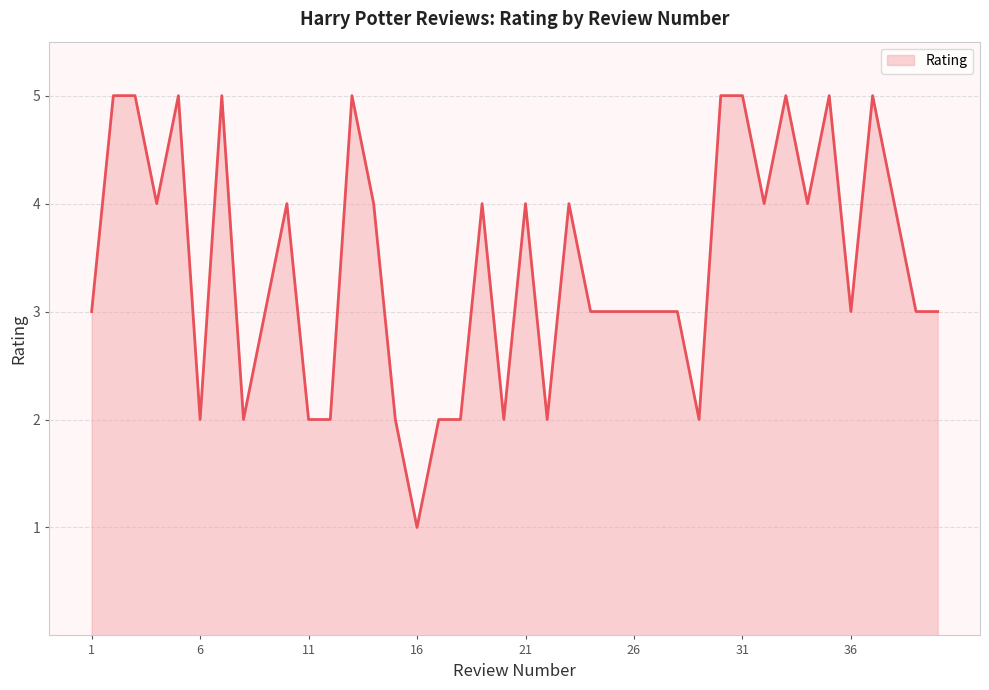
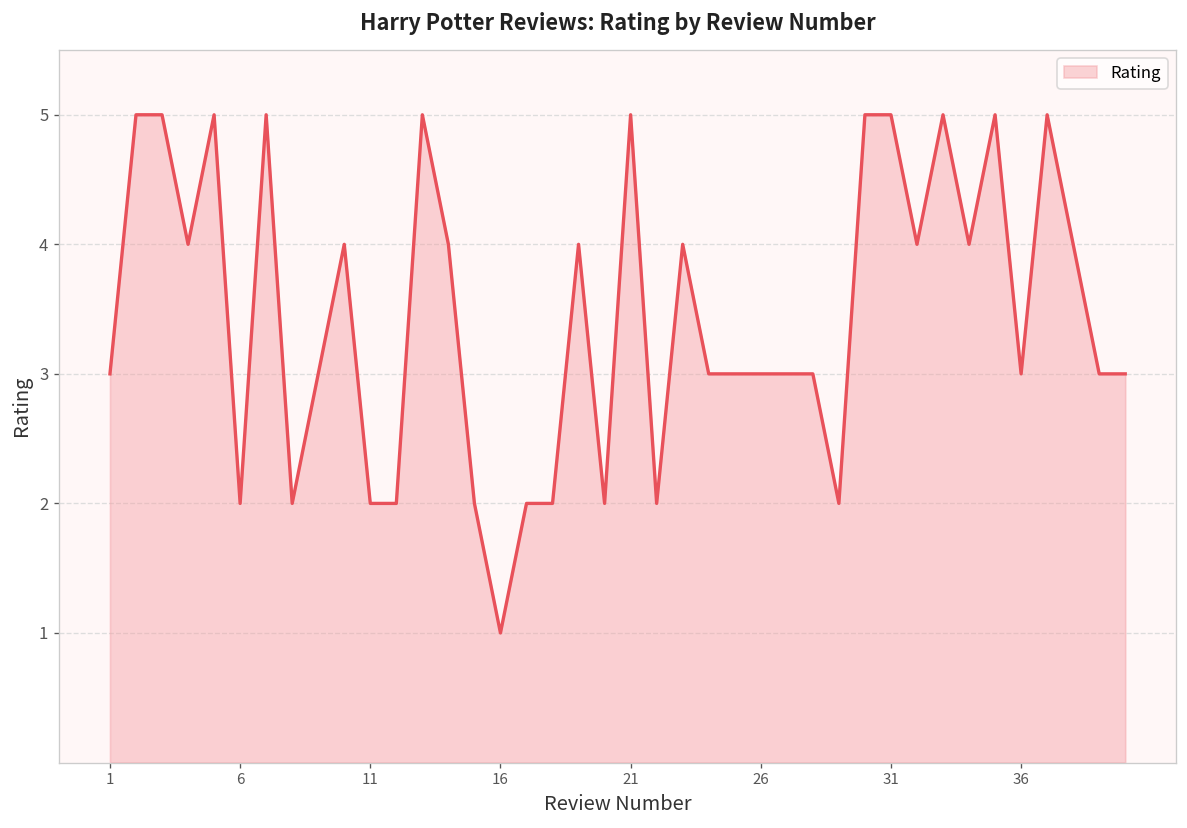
21: 4 -> 5
